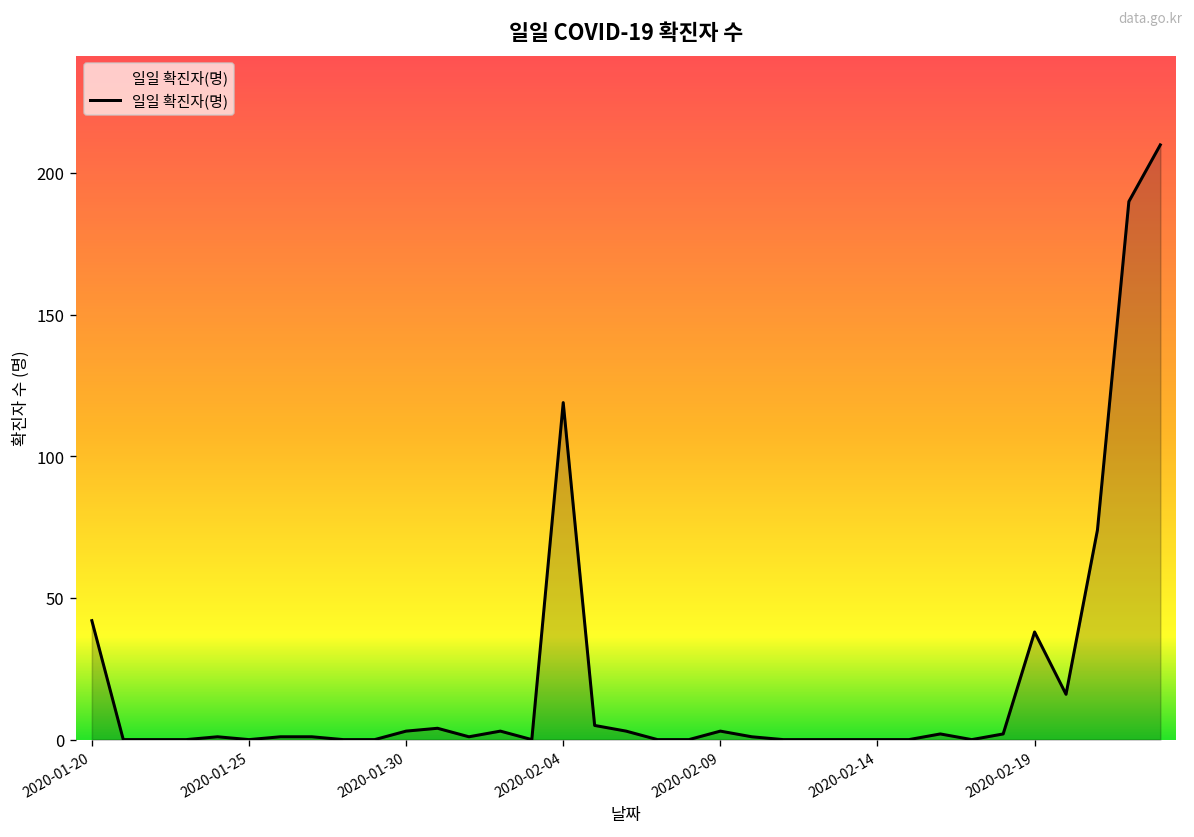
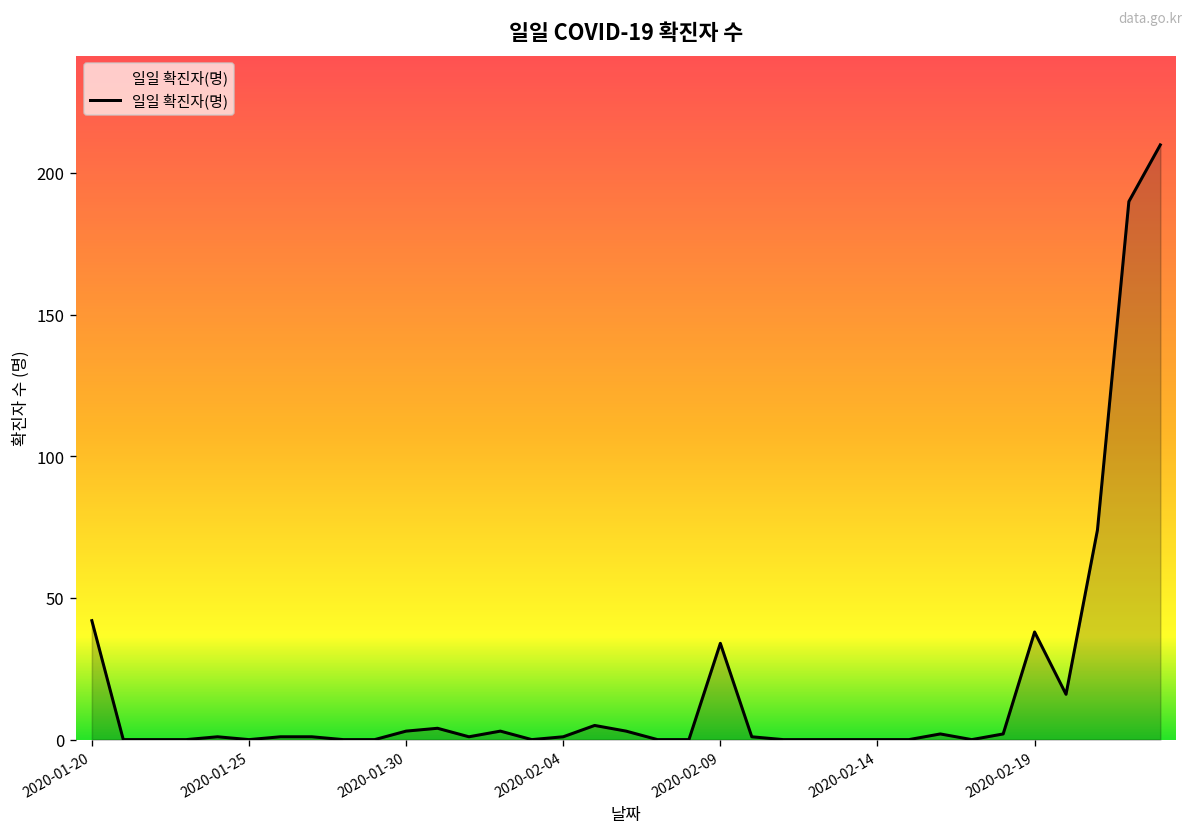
2020-02-04: 119 -> 1
2020-02-09: 3 -> 34
